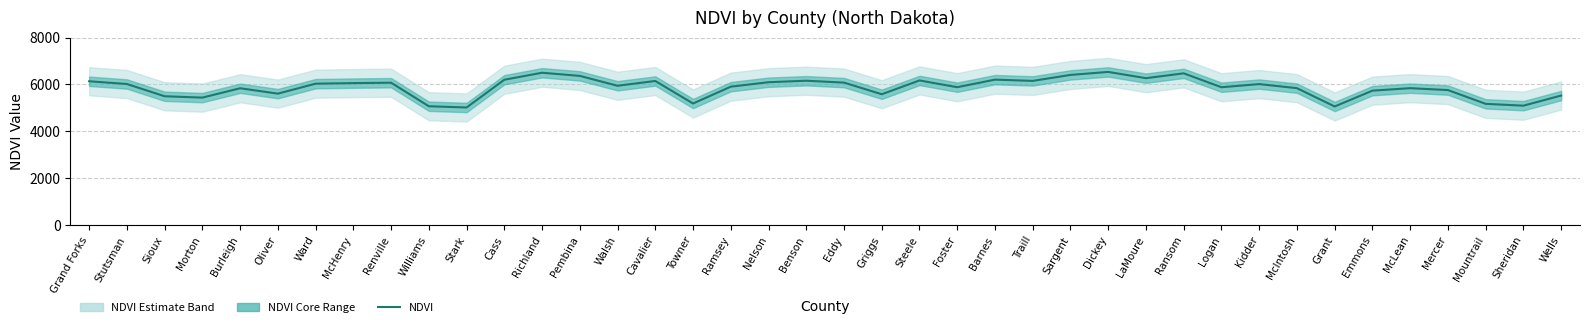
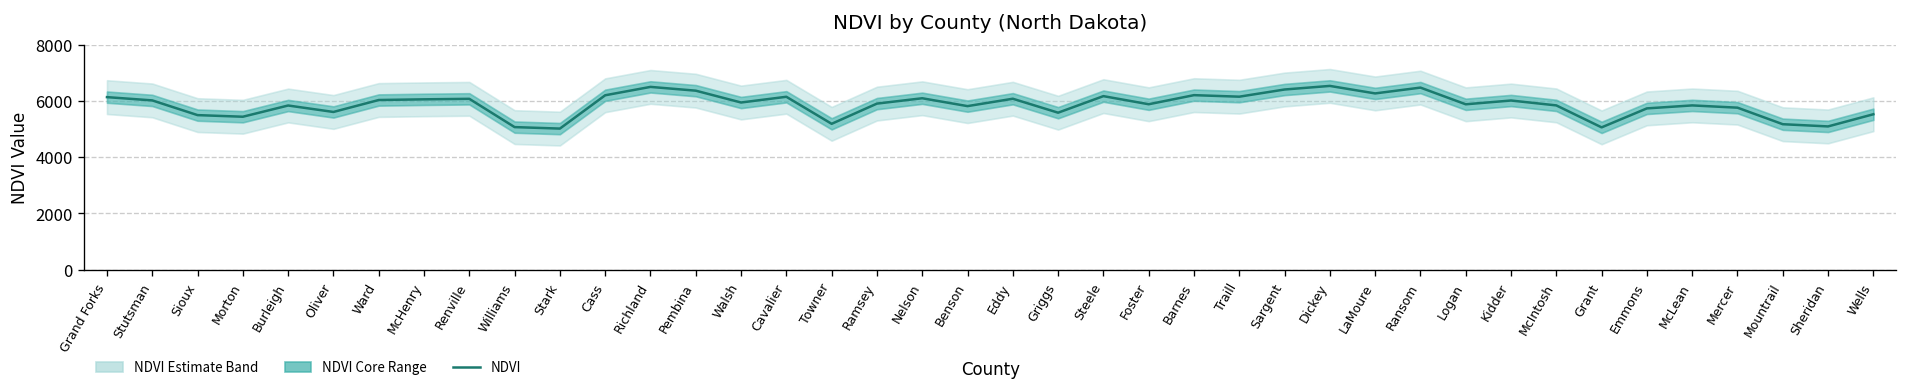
NDVI, Benson: 6200 -> 5800
